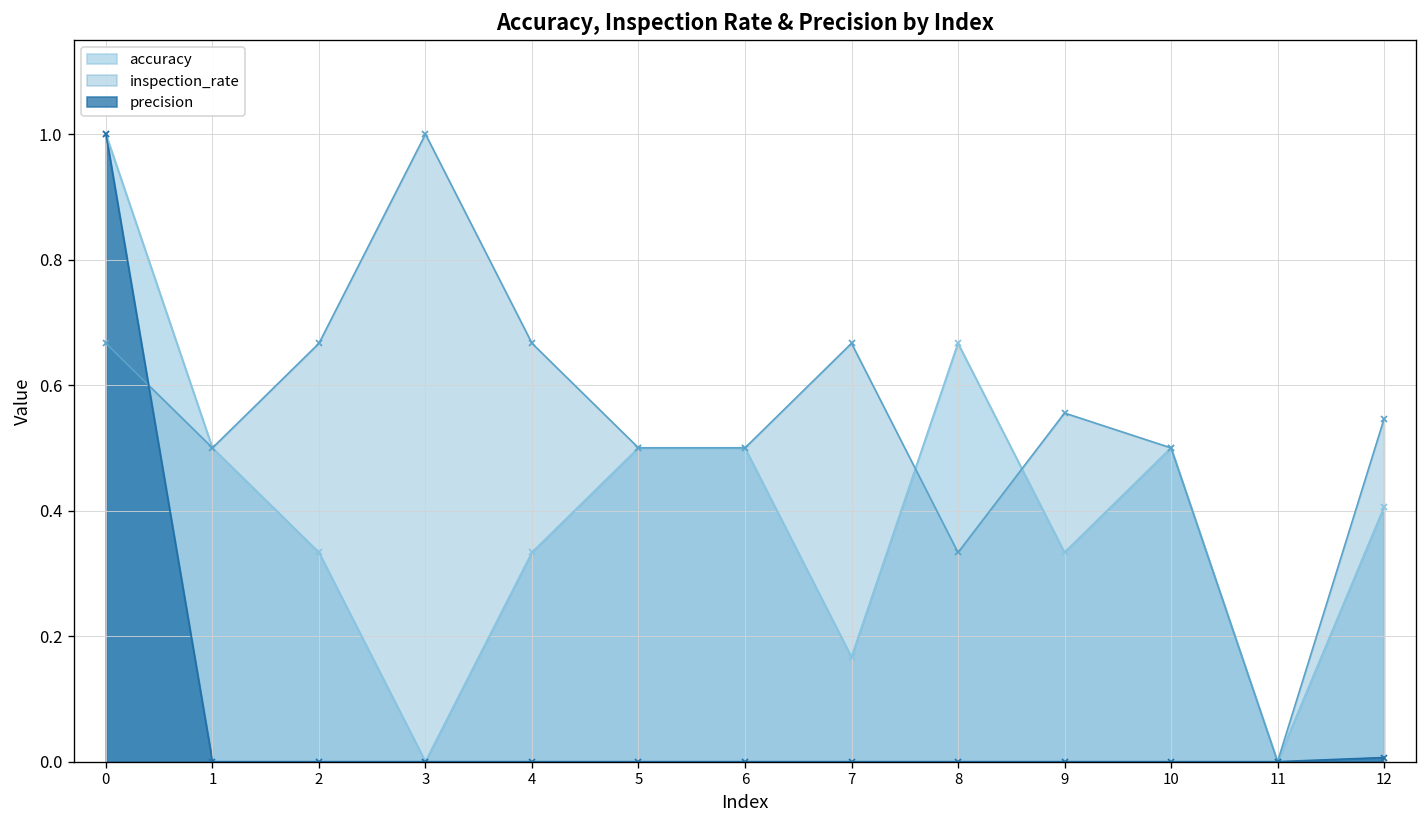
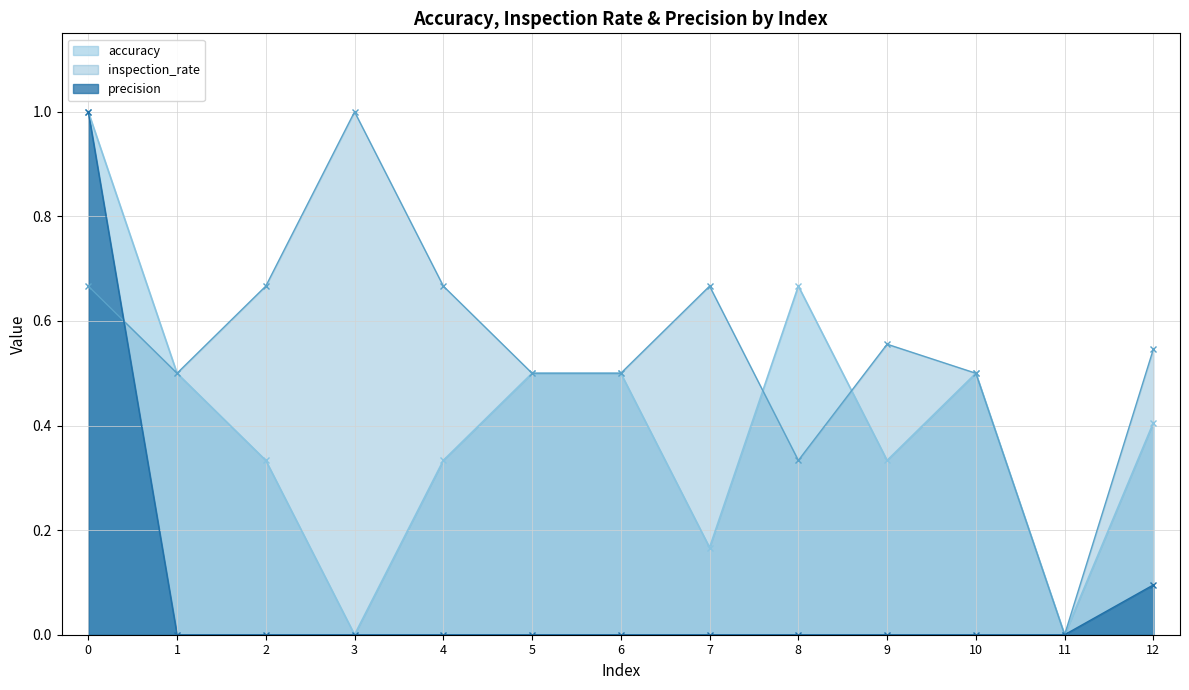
precision, 12: 0.01 -> 0.10
